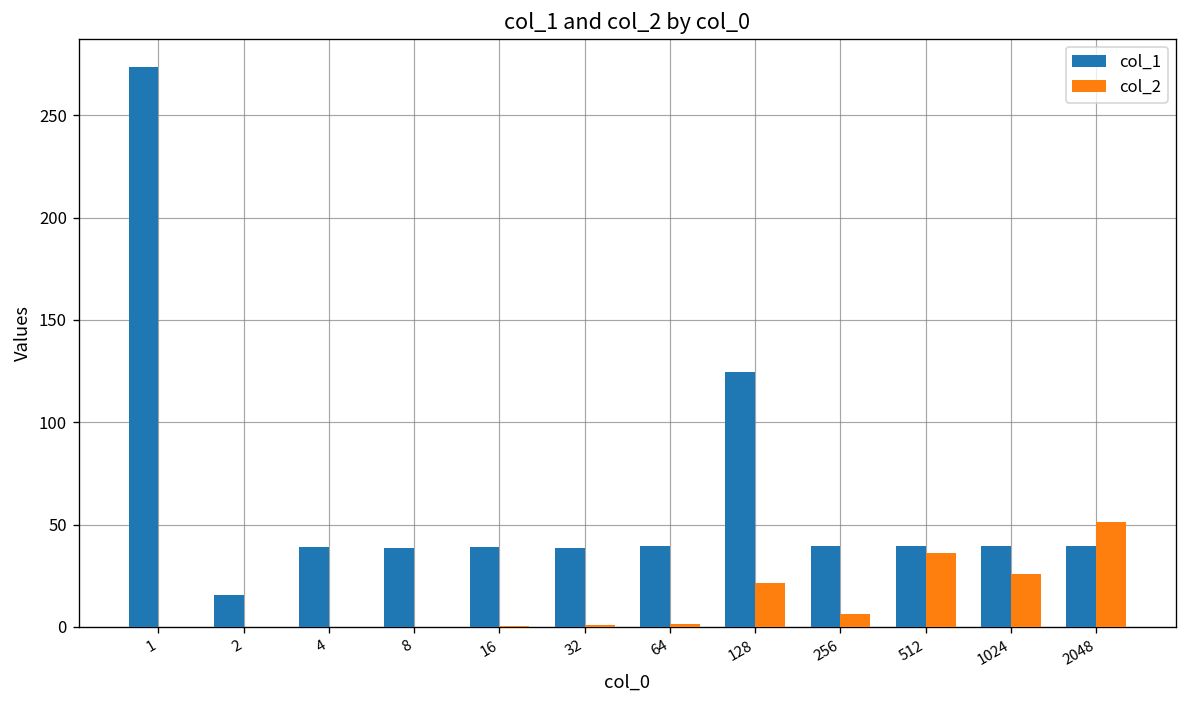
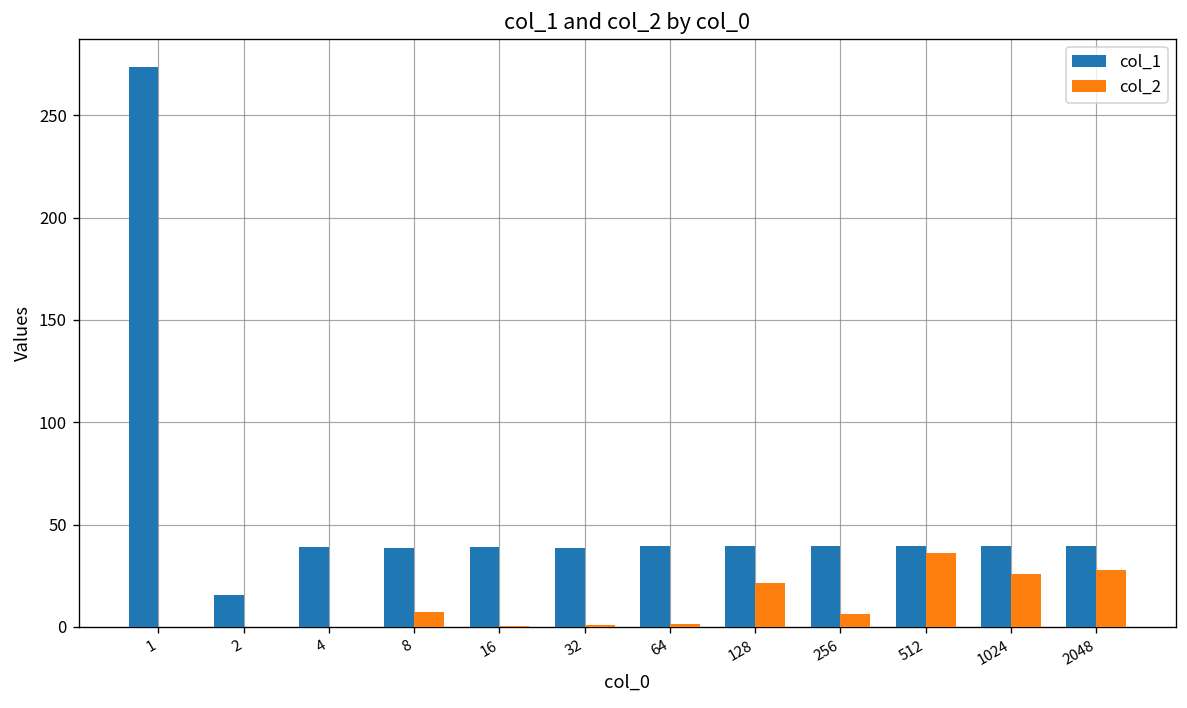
col_2, 8: 0 -> 7
col_1, 128: 125 -> 39
col_2, 2048: 51 -> 28
